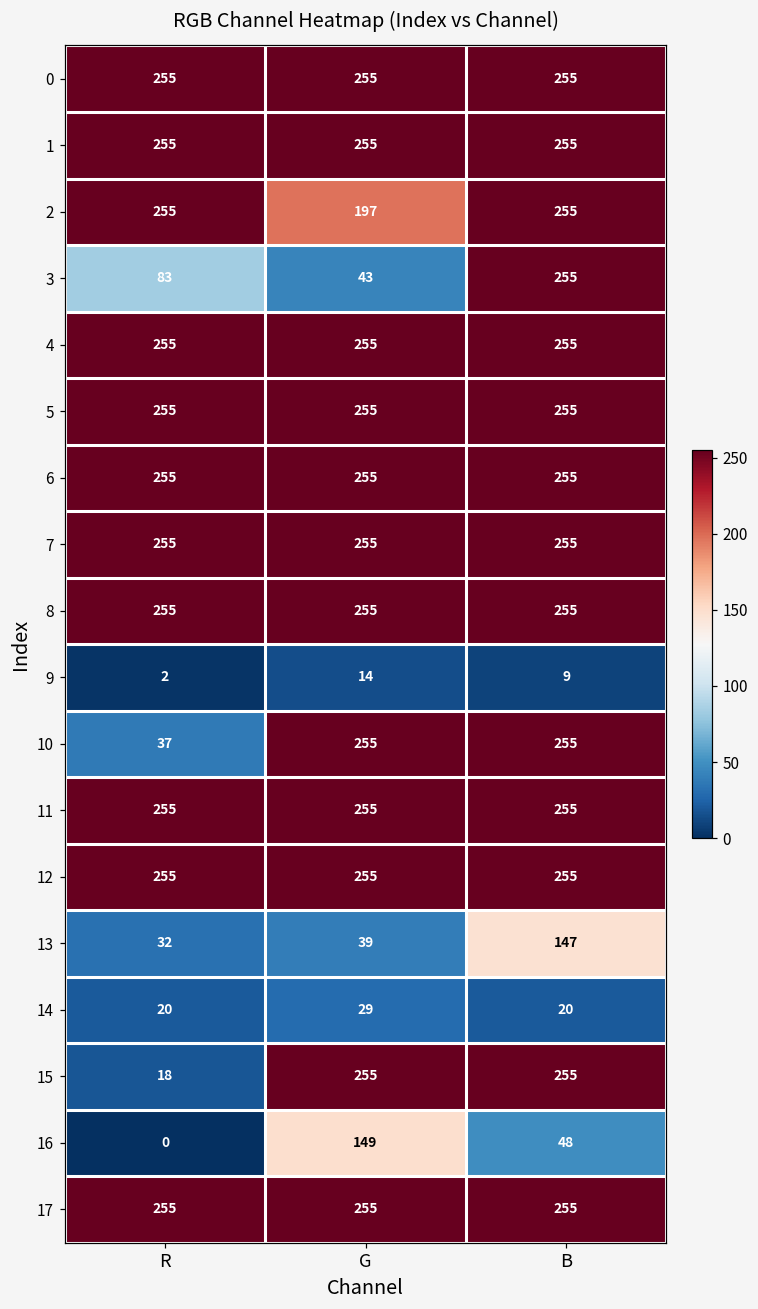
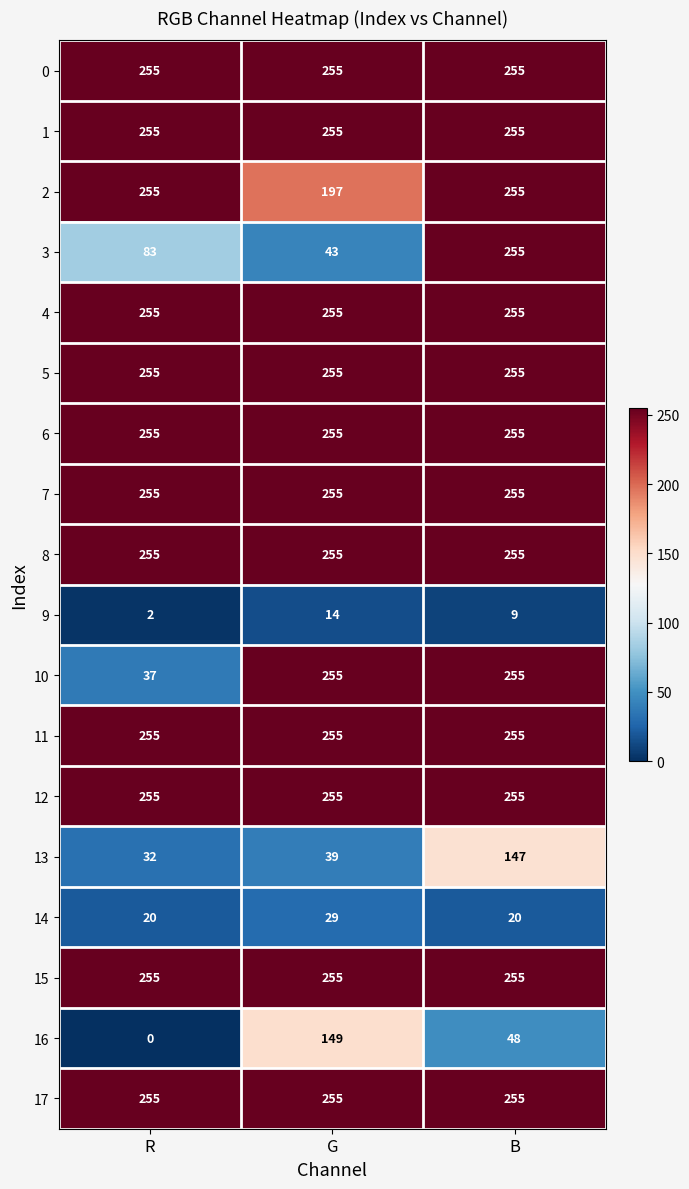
15, R: 18 -> 255
